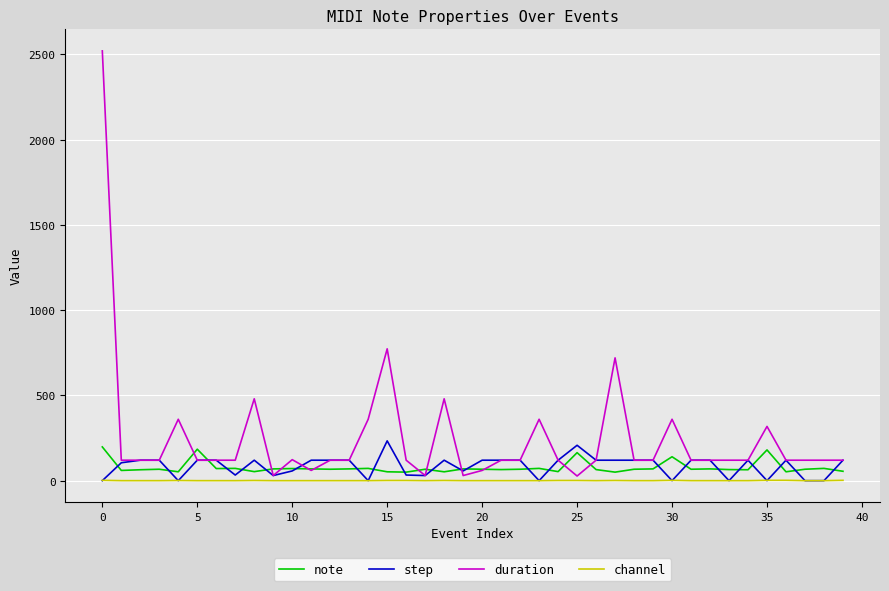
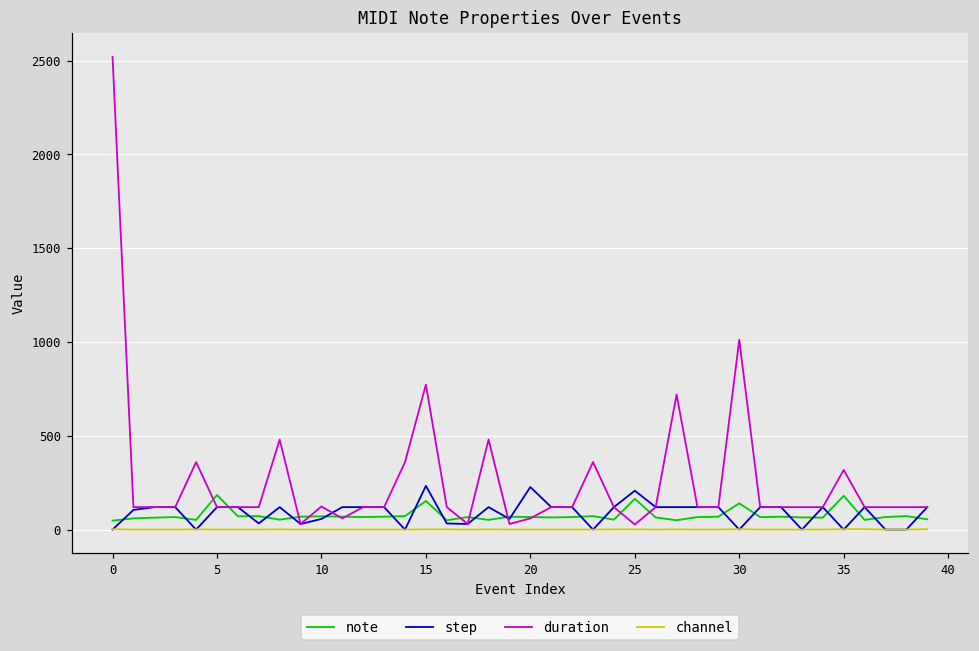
note, 0: 200 -> 50
note, 15: 50 -> 150
step, 20: 120 -> 230
duration, 30: 360 -> 1010
